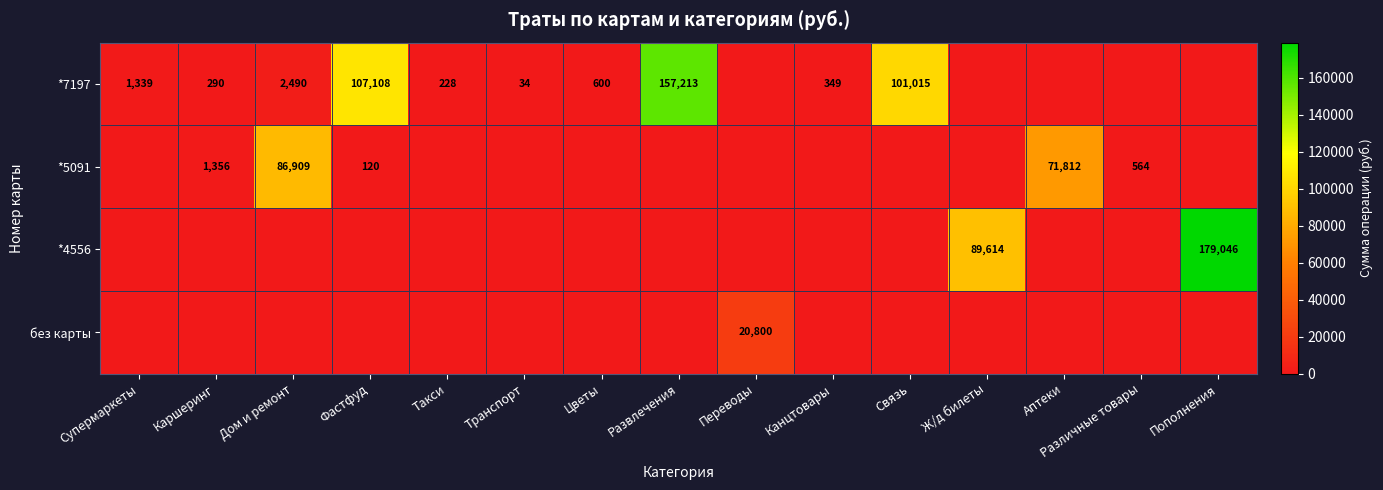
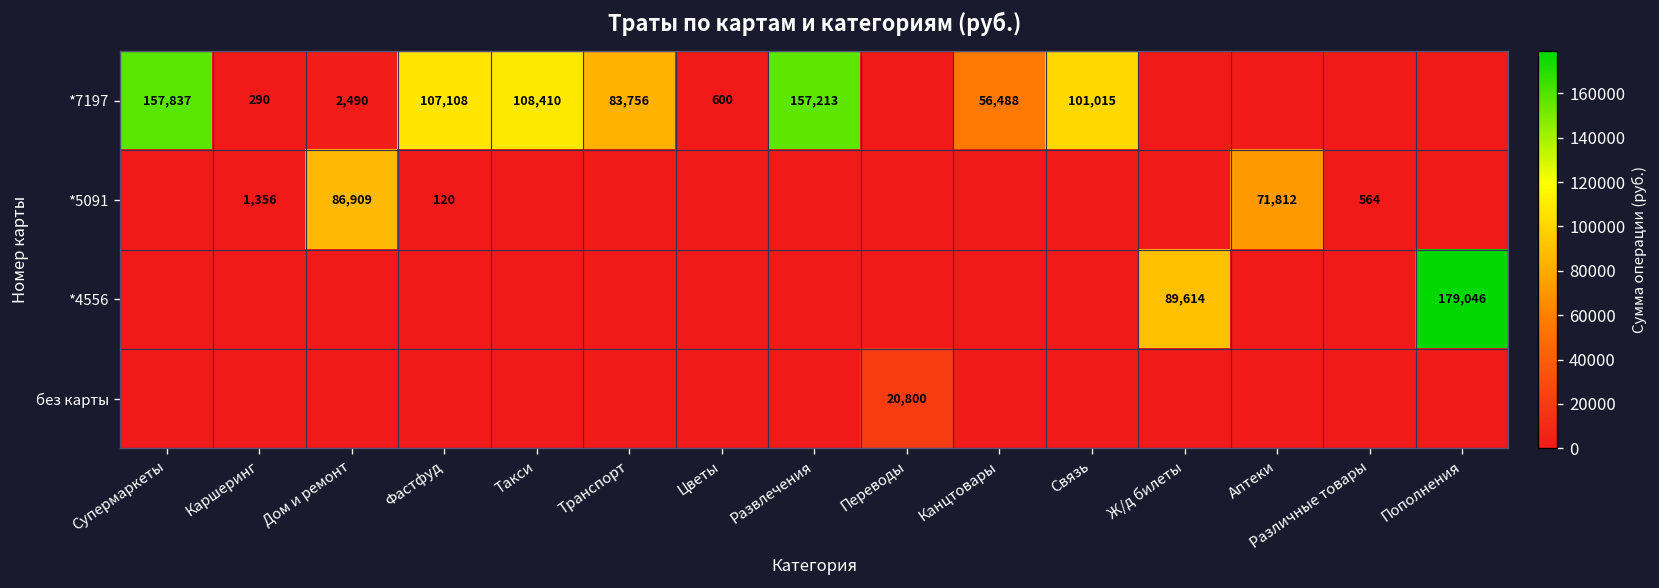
*7197, Супермаркеты: 1,339 -> 157,837
*7197, Такси: 228 -> 108,410
*7197, Транспорт: 34 -> 83,756
*7197, Канцтовары: 349 -> 56,488
